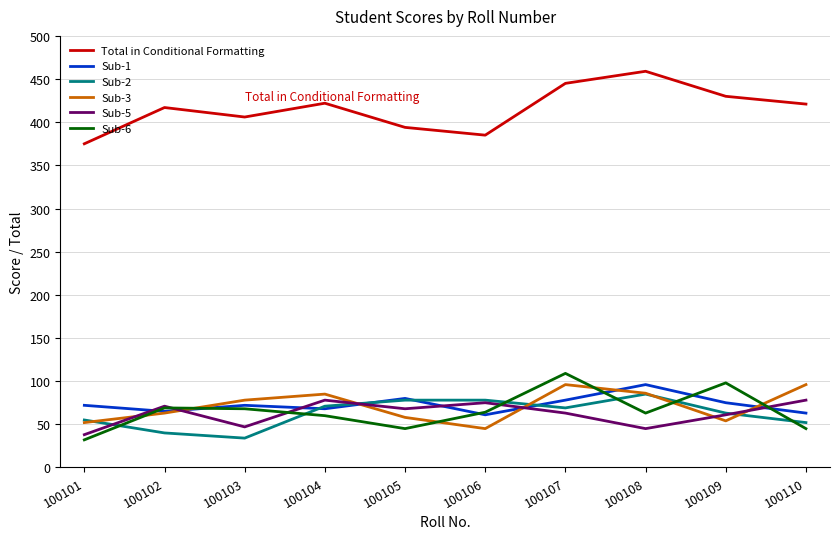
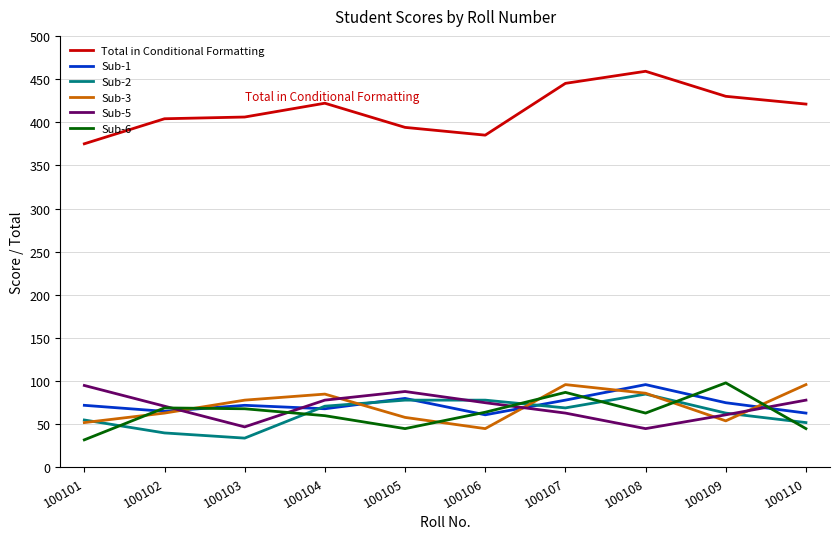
Sub-5, 100101: 40 -> 100
Total in Conditional Formatting, 100102: 420 -> 400
Sub-5, 100105: 70 -> 90
Sub-6, 100107: 110 -> 90
